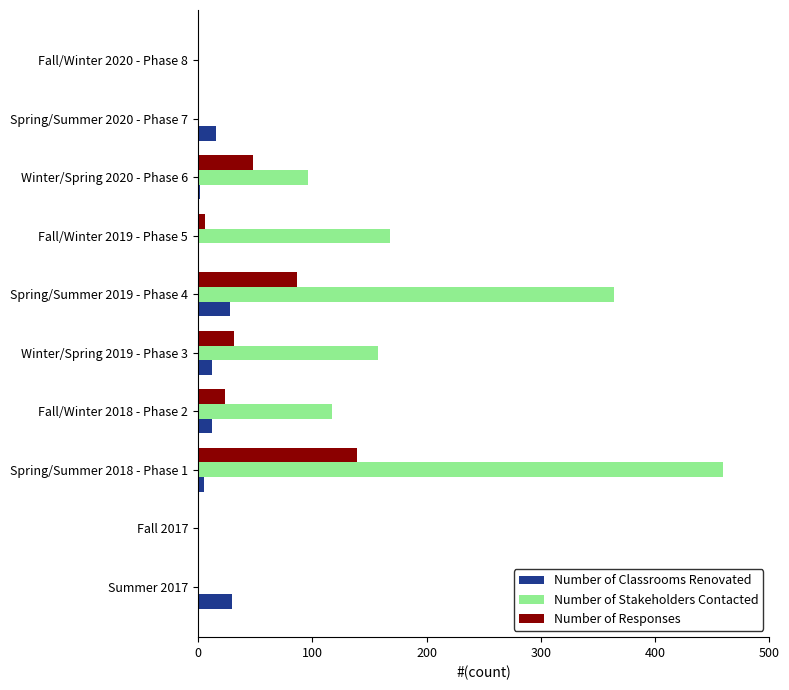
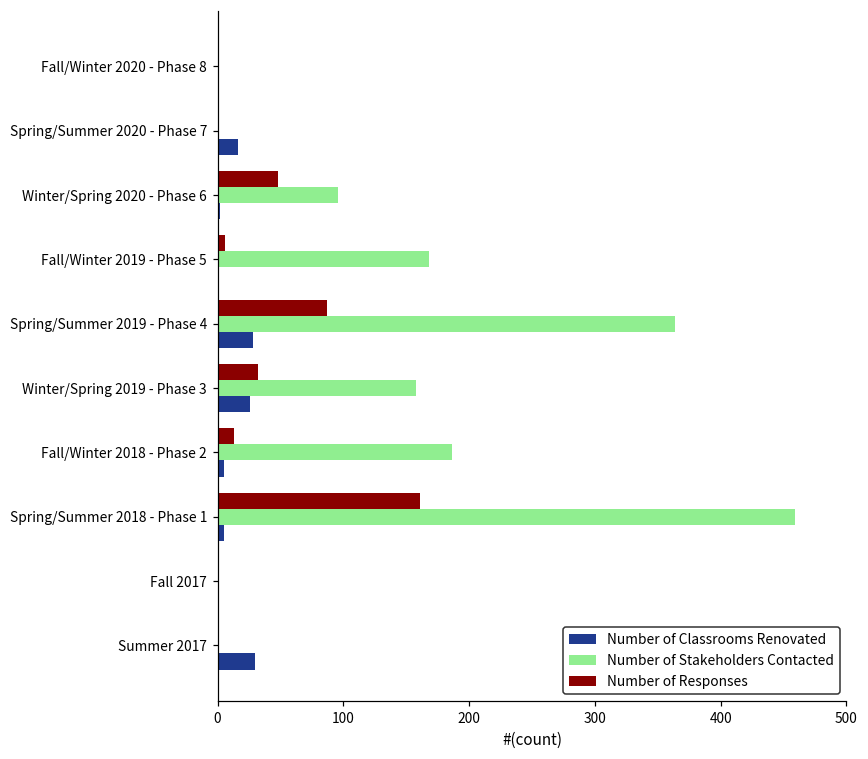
Number of Classrooms Renovated, Winter/Spring 2019 - Phase 3: 12 -> 26
Number of Responses, Fall/Winter 2018 - Phase 2: 24 -> 13
Number of Stakeholders Contacted, Fall/Winter 2018 - Phase 2: 117 -> 186
Number of Classrooms Renovated, Fall/Winter 2018 - Phase 2: 12 -> 5
Number of Responses, Spring/Summer 2018 - Phase 1: 139 -> 161
